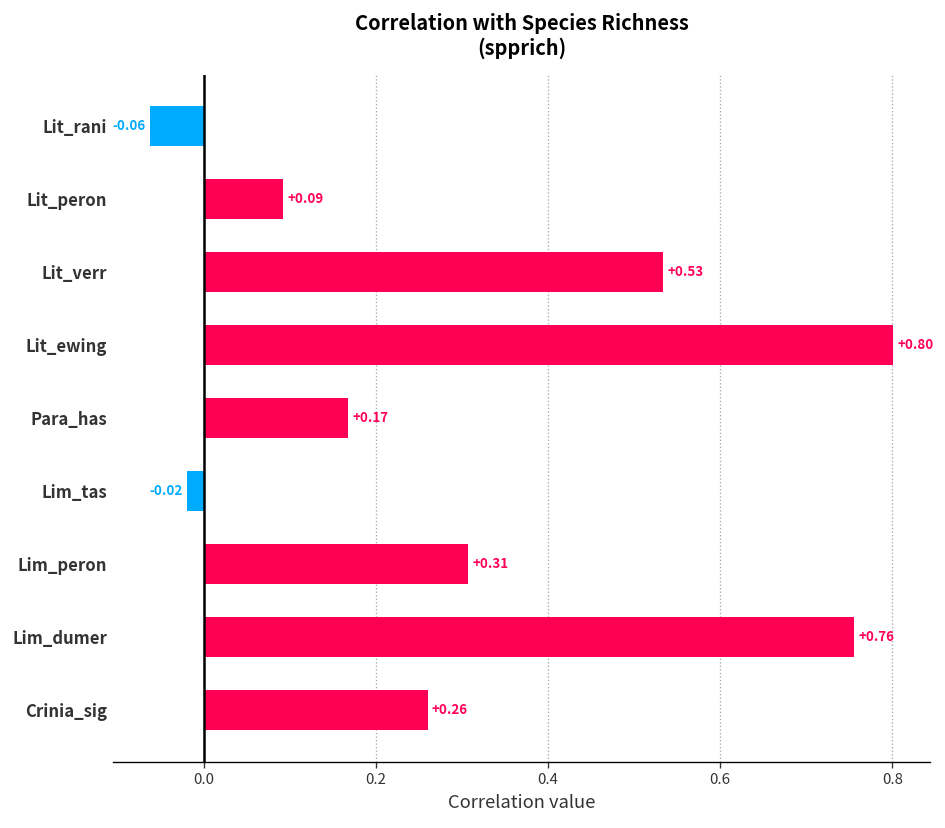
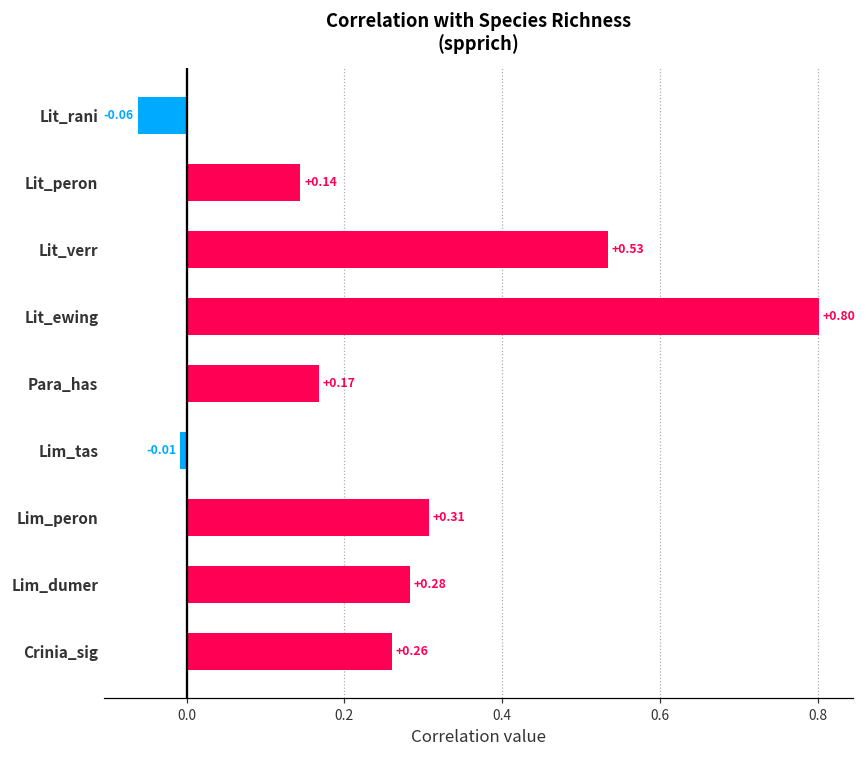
Lit_peron: +0.09 -> +0.14
Lim_tas: -0.02 -> -0.01
Lim_dumer: +0.76 -> +0.28
